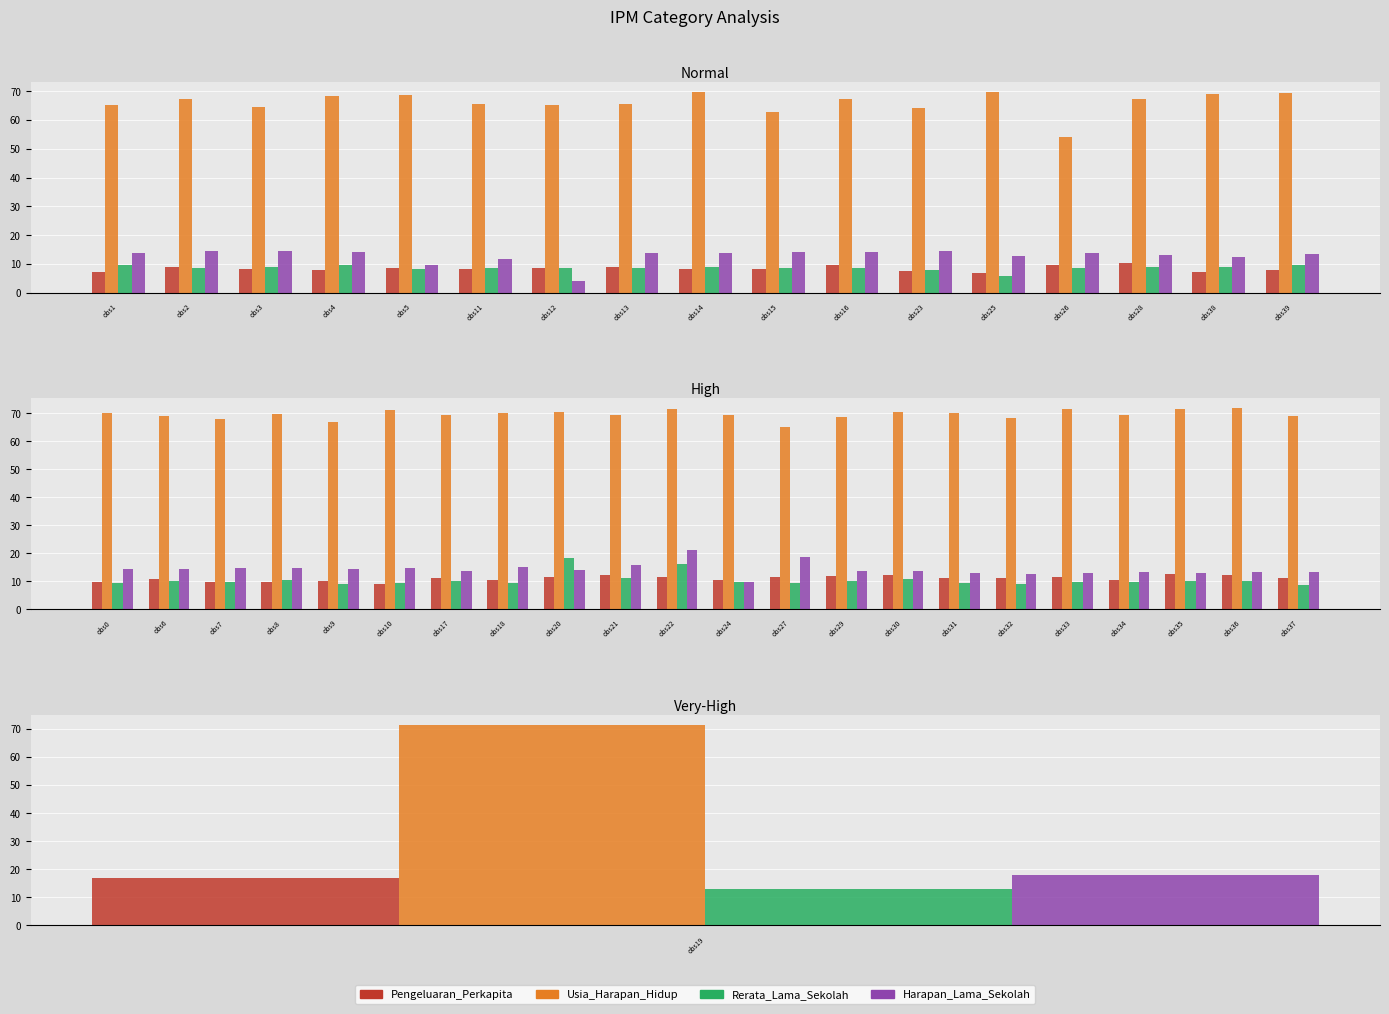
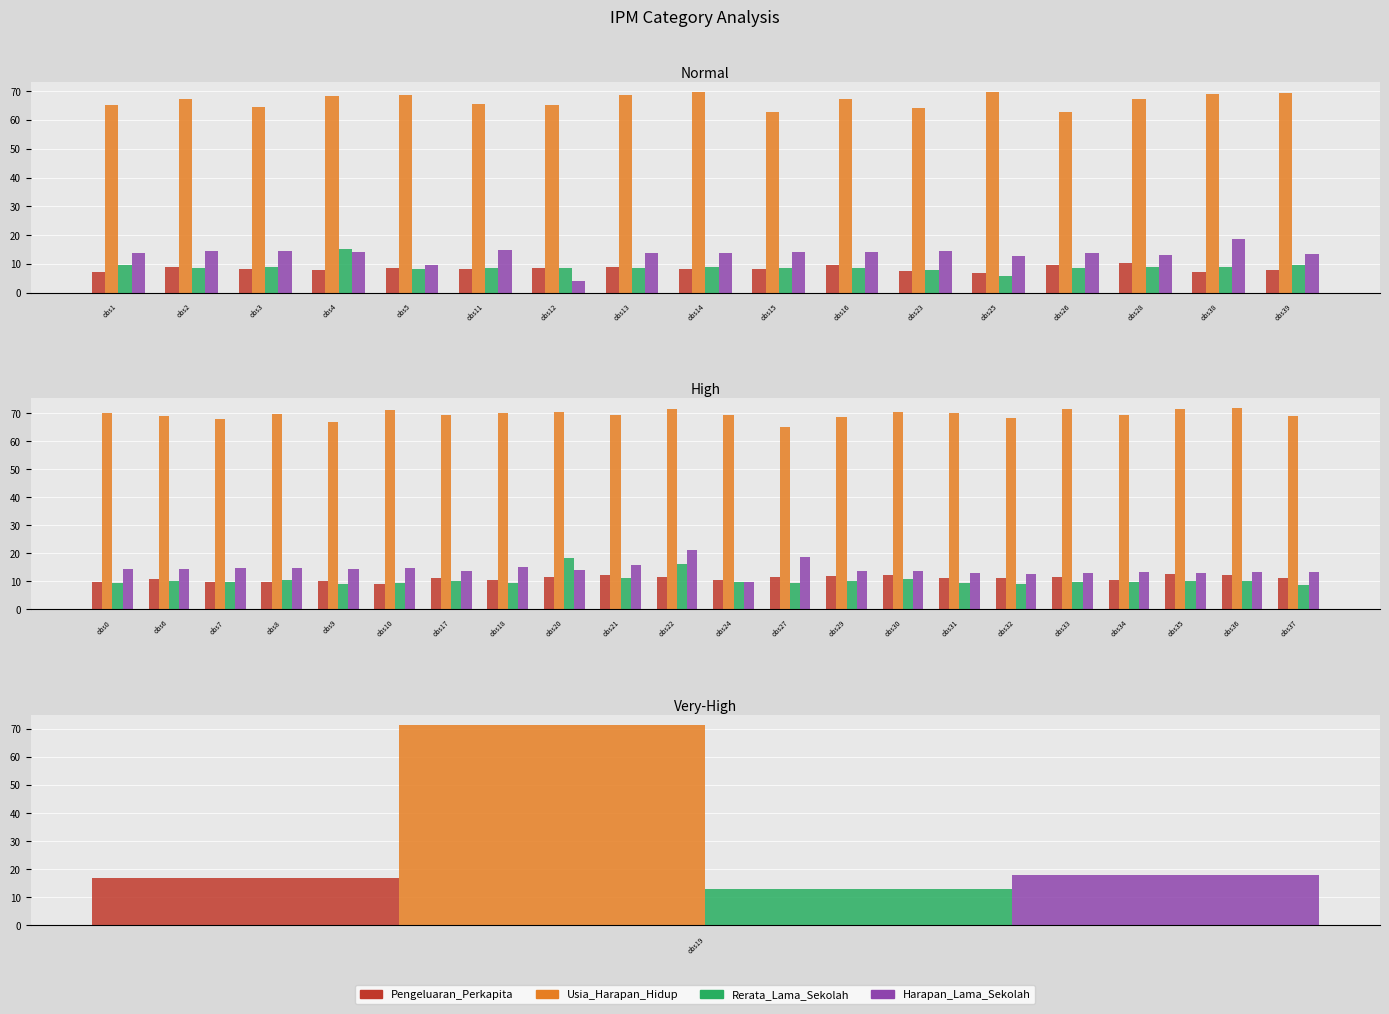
Normal, Rerata_Lama_Sekolah, obs4: 10 -> 15
Normal, Harapan_Lama_Sekolah, obs11: 12 -> 15
Normal, Usia_Harapan_Hidup, obs13: 66 -> 69
Normal, Usia_Harapan_Hidup, obs26: 54 -> 63
Normal, Harapan_Lama_Sekolah, obs38: 12 -> 19
